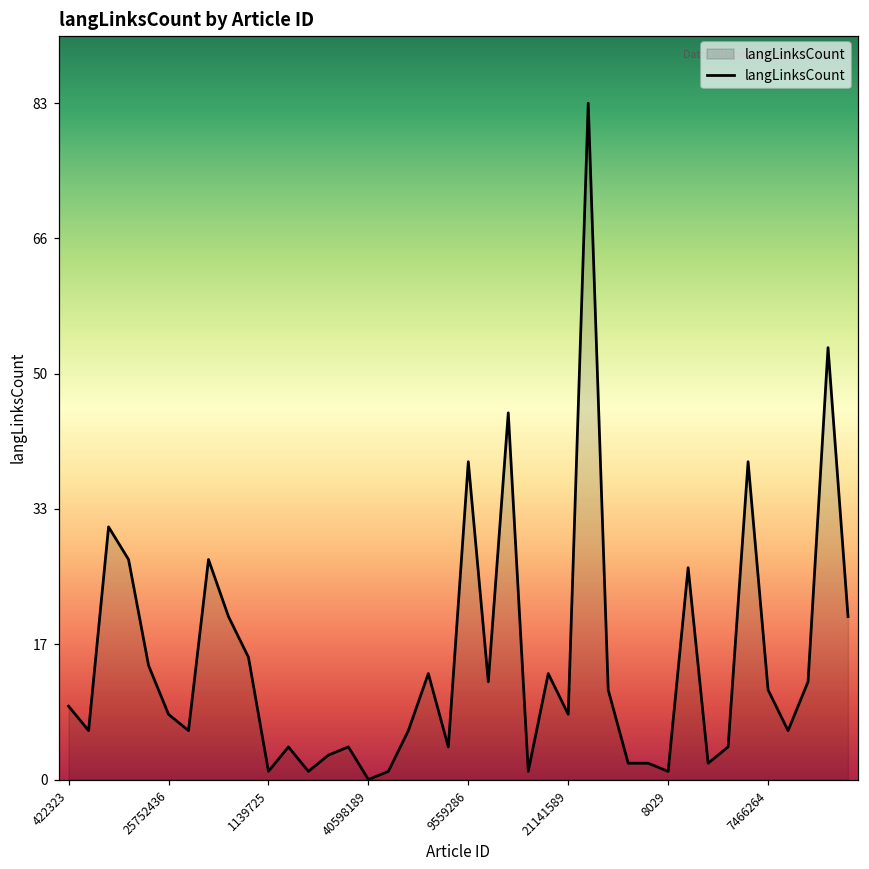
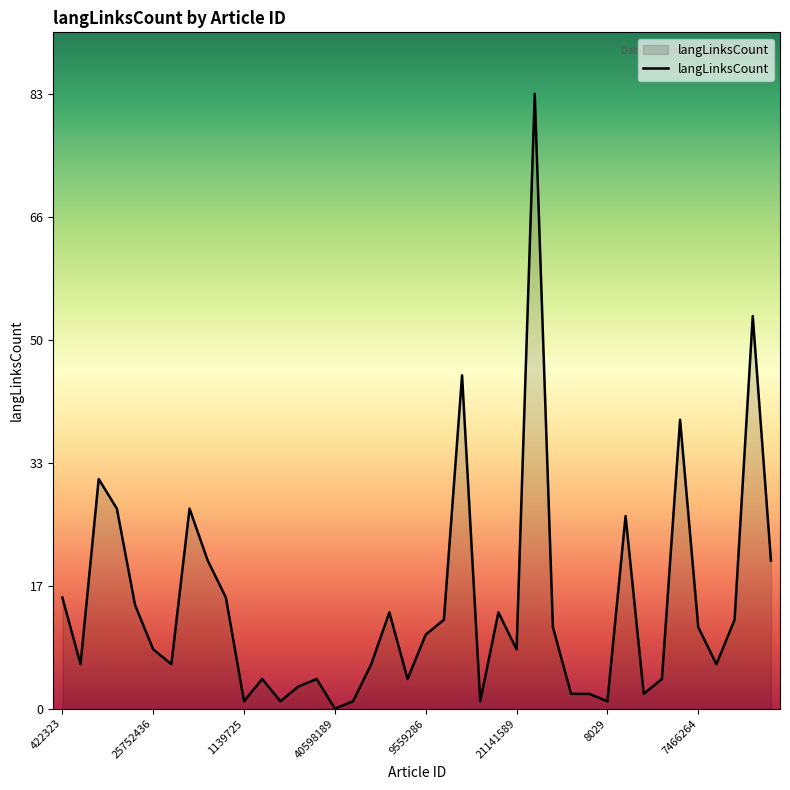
422323: 9 -> 15
9559286: 39 -> 10
